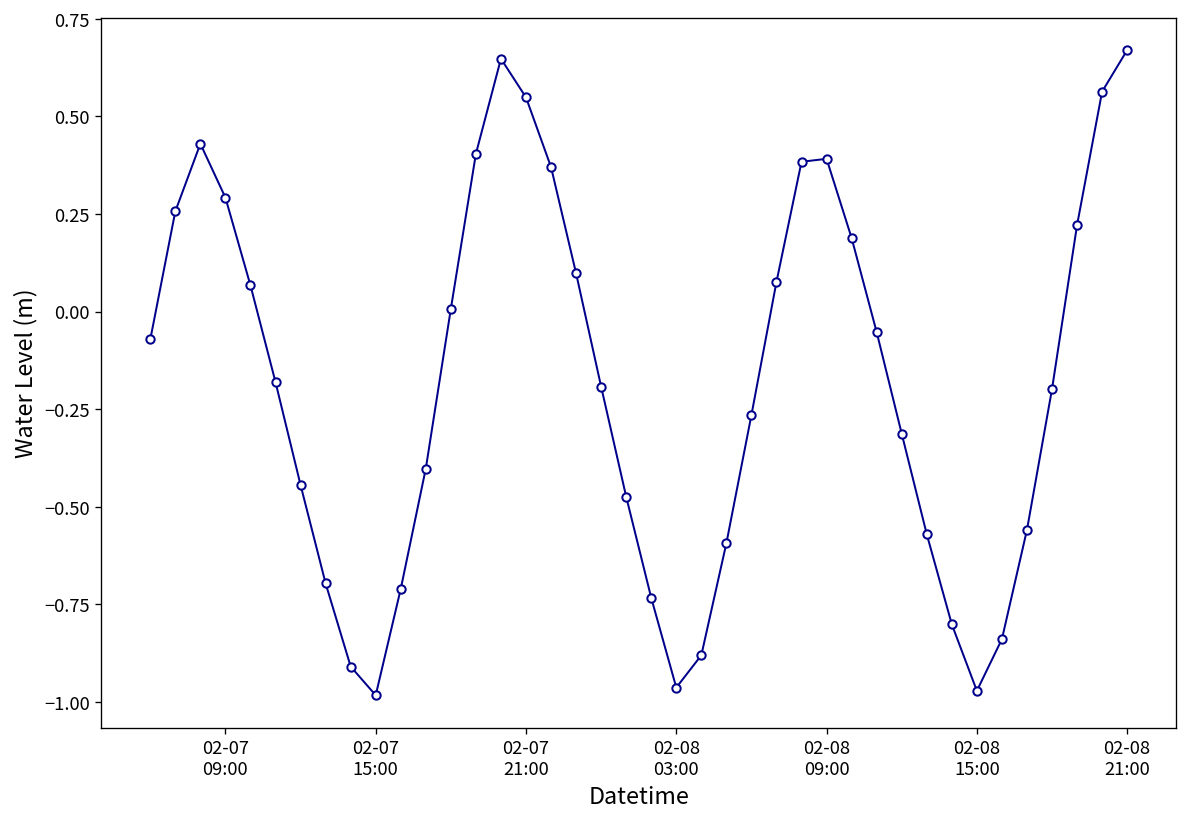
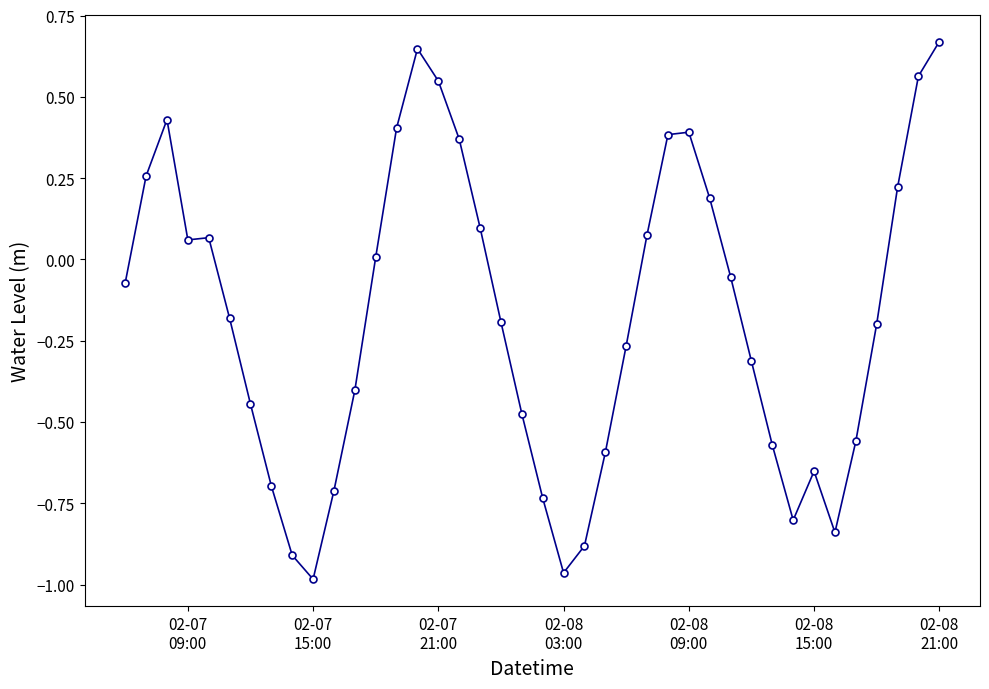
02-07 09:00: 0.29 -> 0.06
02-08 15:00: -0.97 -> -0.65
